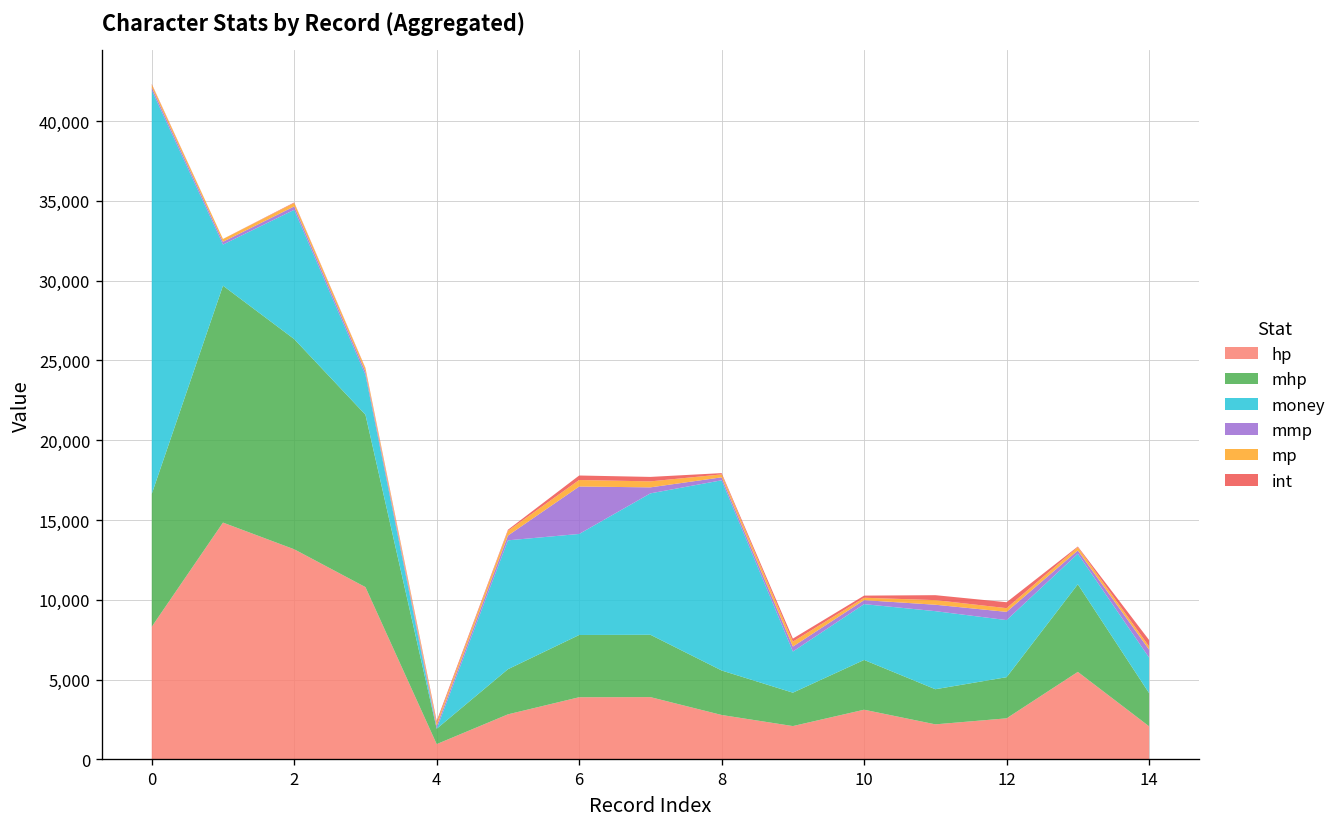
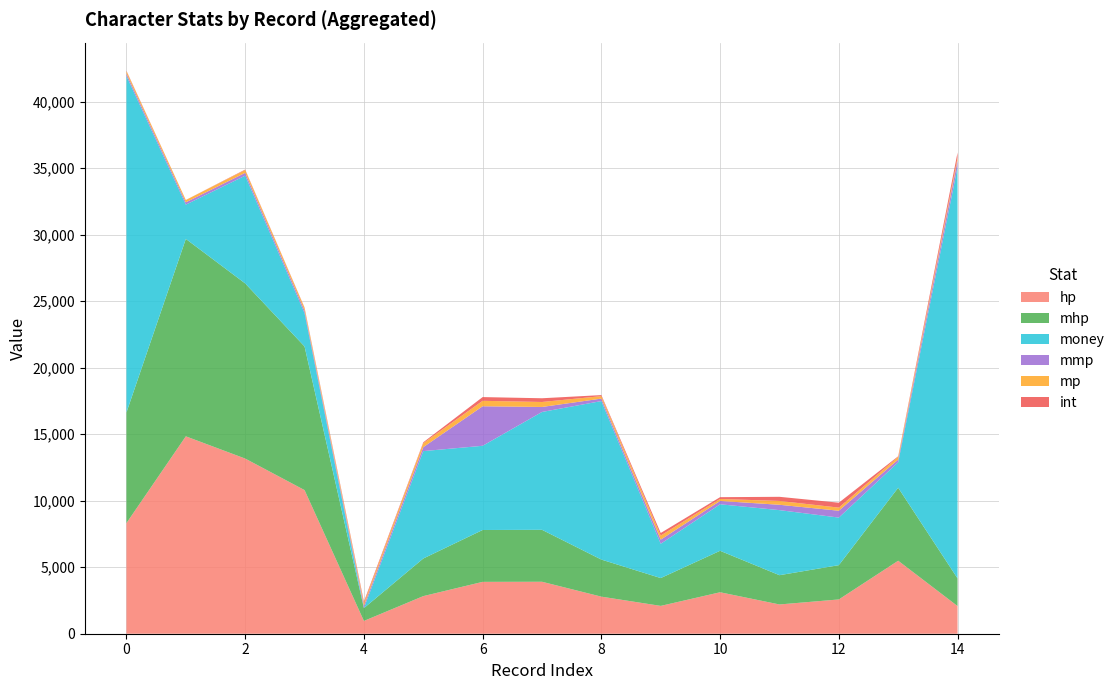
money, 14: 2,200 -> 30,900
